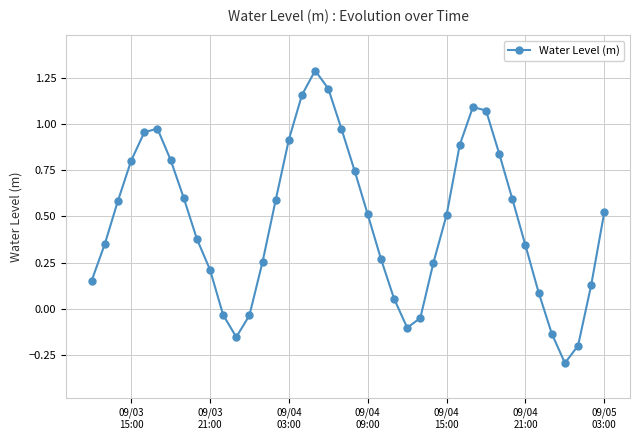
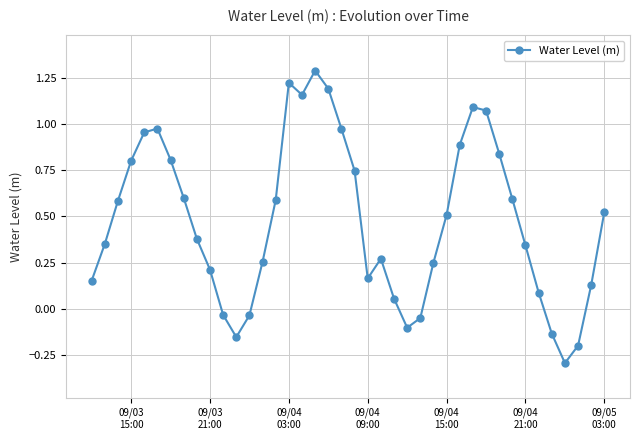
09/04 03:00: 0.92 -> 1.22
09/04 09:00: 0.51 -> 0.17
